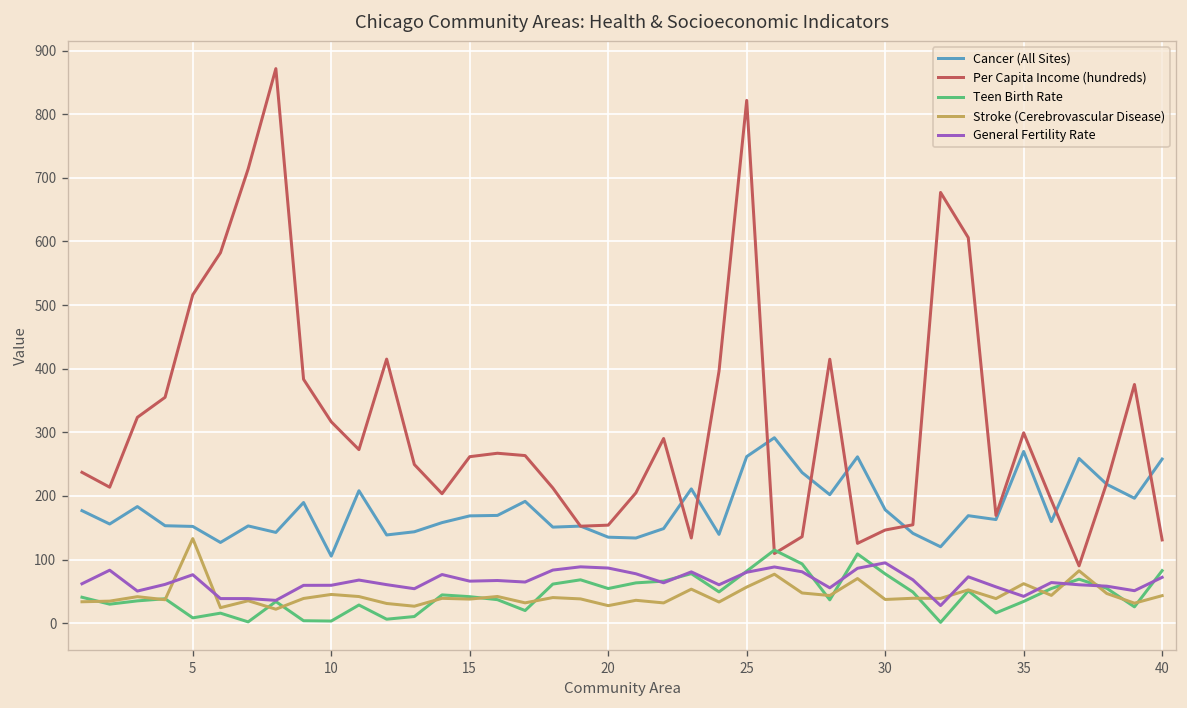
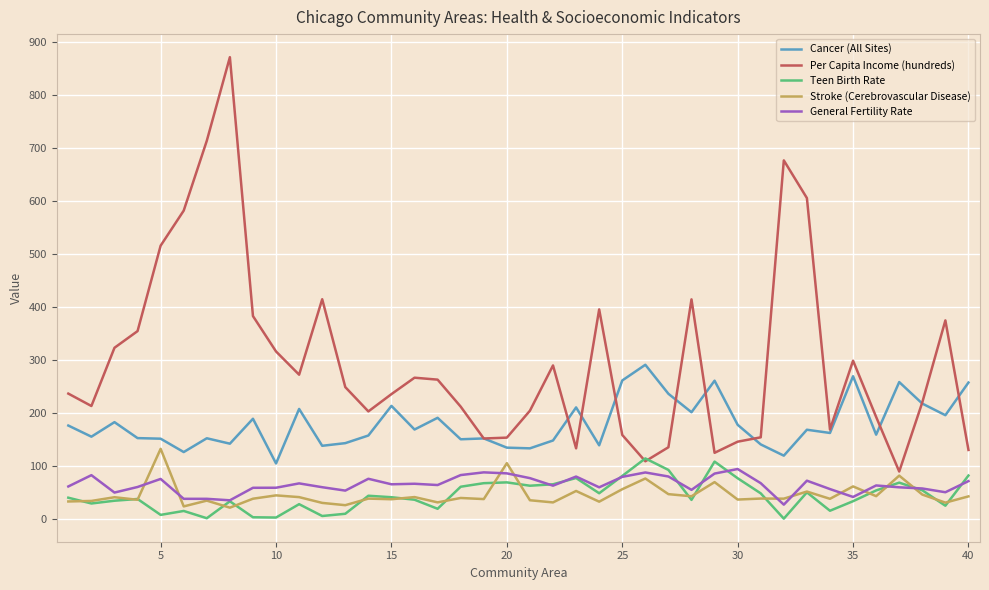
Cancer (All Sites), 15: 170 -> 210
Per Capita Income (hundreds), 15: 260 -> 240
Teen Birth Rate, 20: 50 -> 70
Stroke (Cerebrovascular Disease), 20: 30 -> 110
Per Capita Income (hundreds), 25: 820 -> 160
